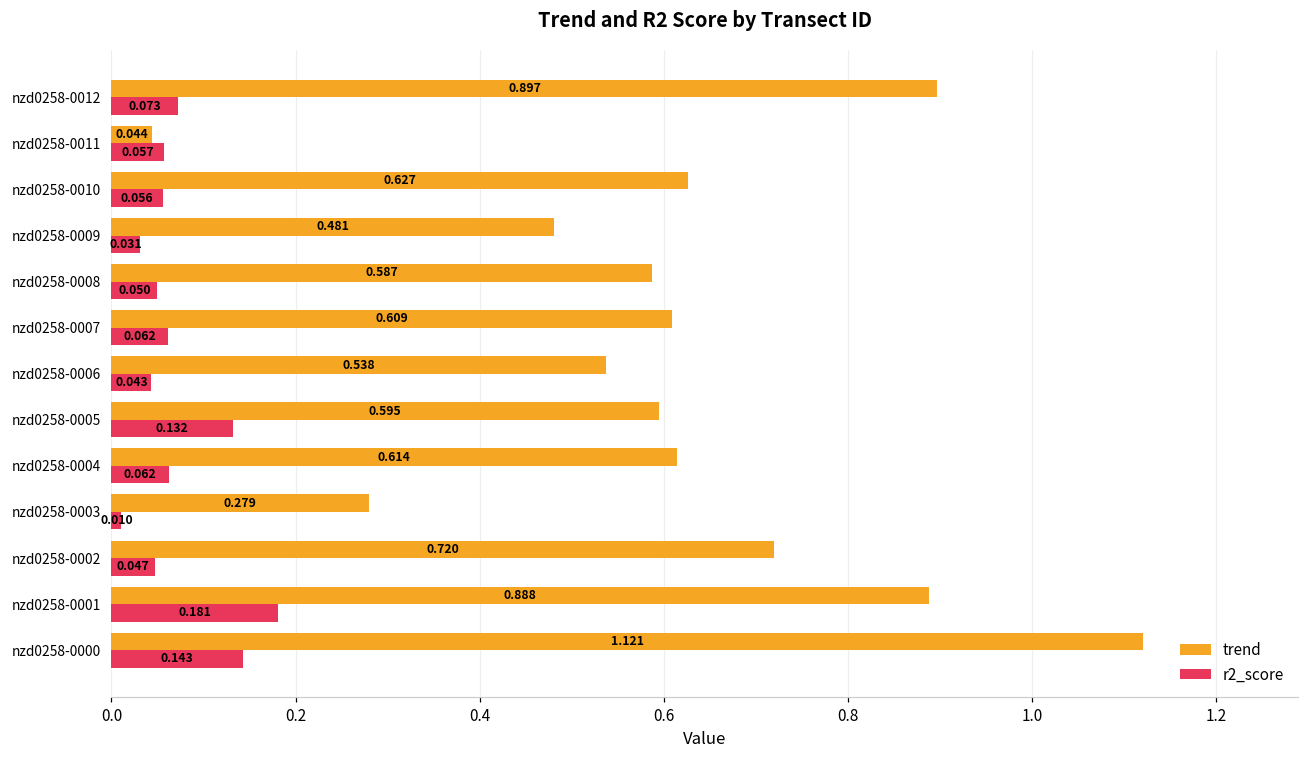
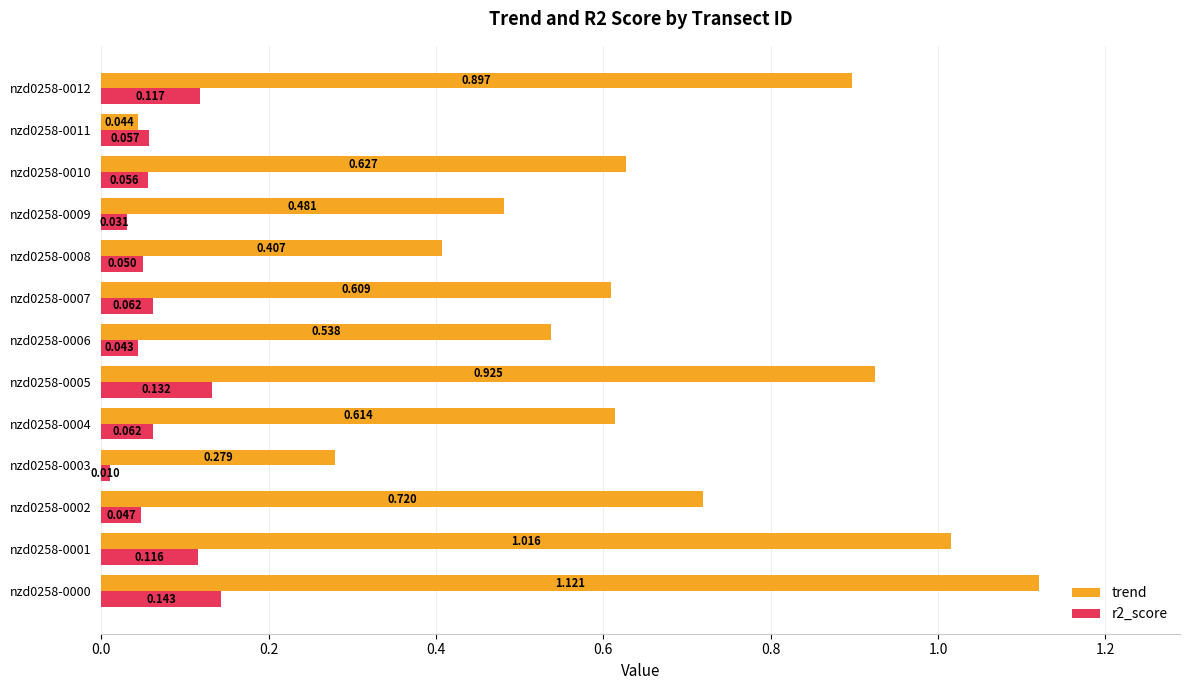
r2_score, nzd0258-0012: 0.073 -> 0.117
trend, nzd0258-0008: 0.587 -> 0.407
trend, nzd0258-0005: 0.595 -> 0.925
trend, nzd0258-0001: 0.888 -> 1.016
r2_score, nzd0258-0001: 0.181 -> 0.116
